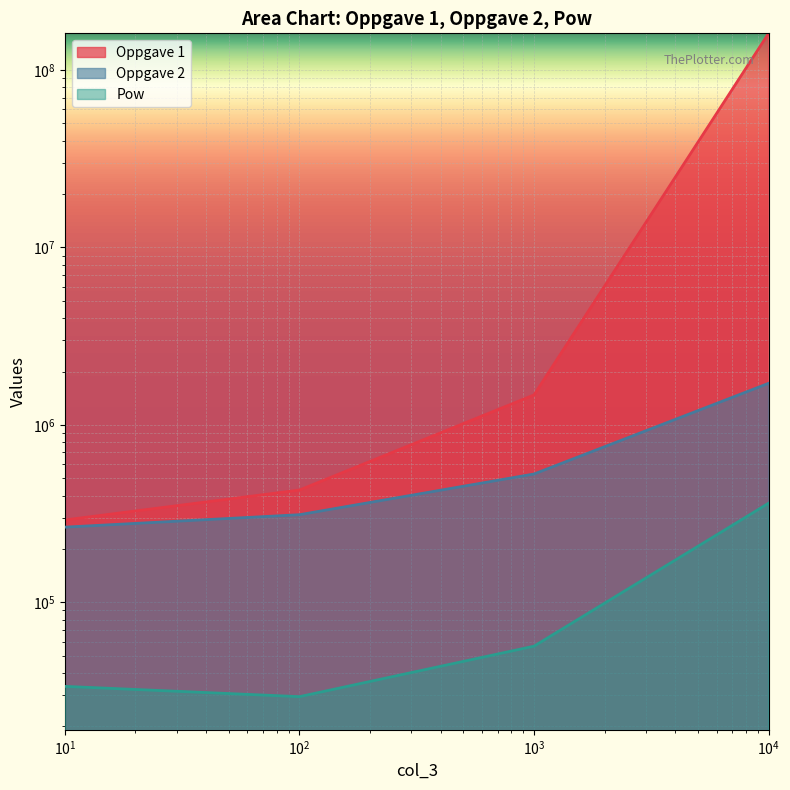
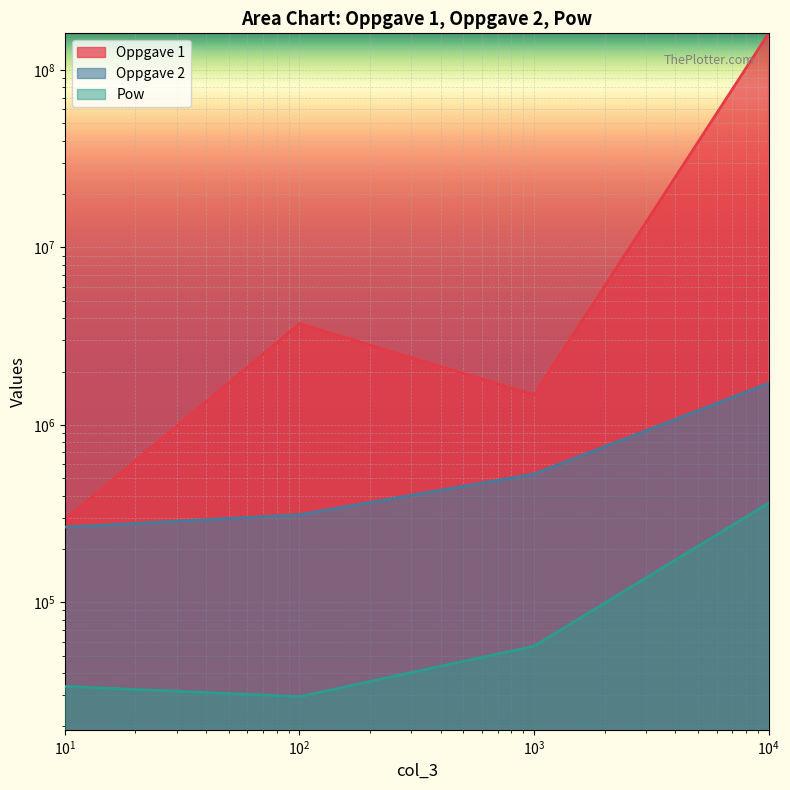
Oppgave 1, 10^2: 430000 -> 3700000
